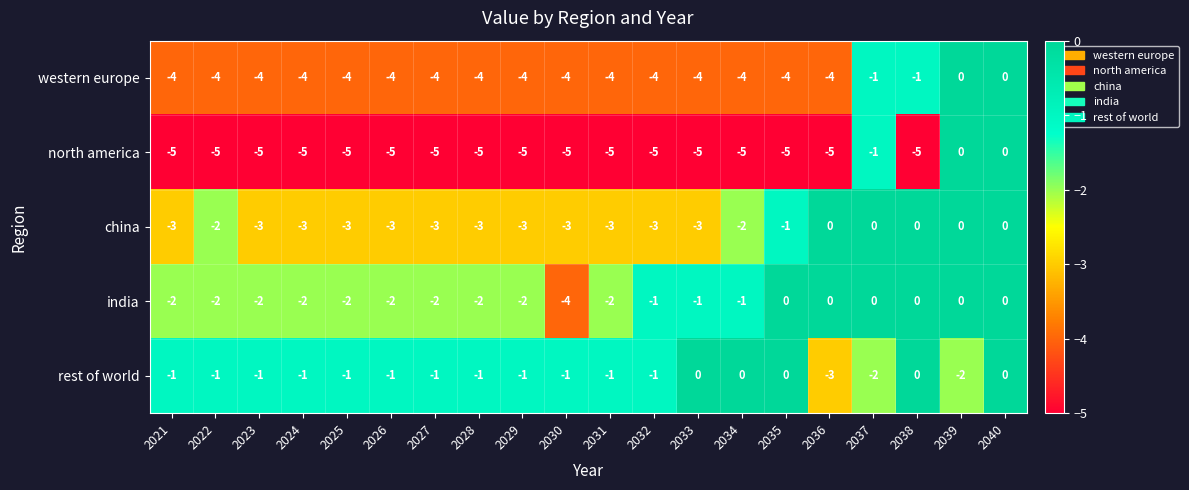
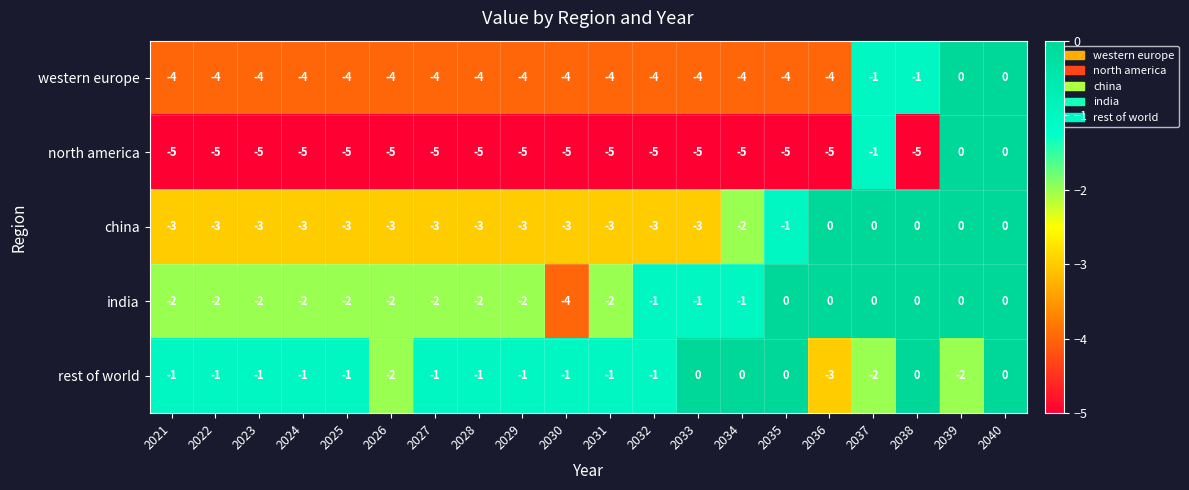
china, 2022: -2 -> -3
rest of world, 2026: -1 -> -2
